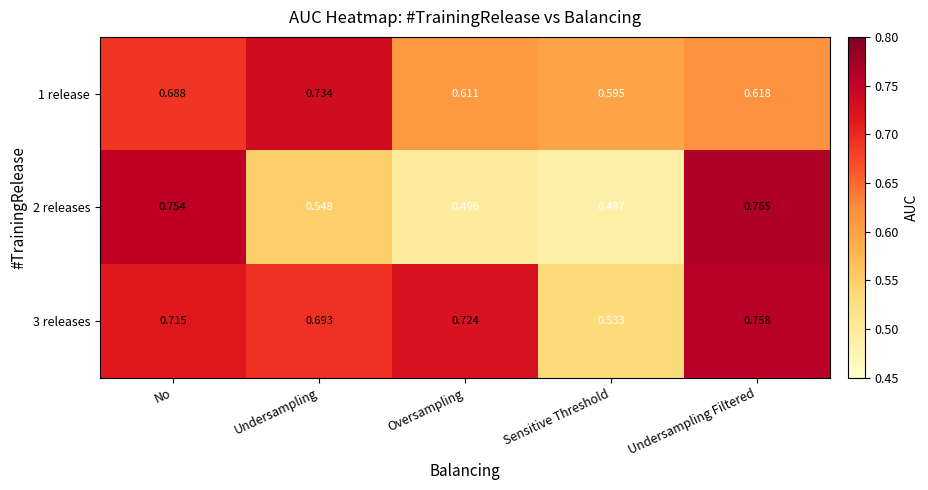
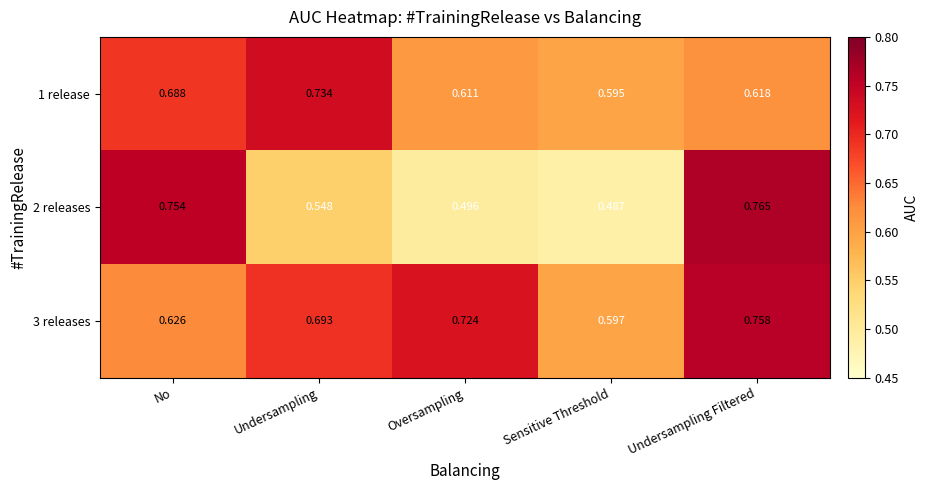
3 releases, No: 0.715 -> 0.626
3 releases, Sensitive Threshold: 0.533 -> 0.597
